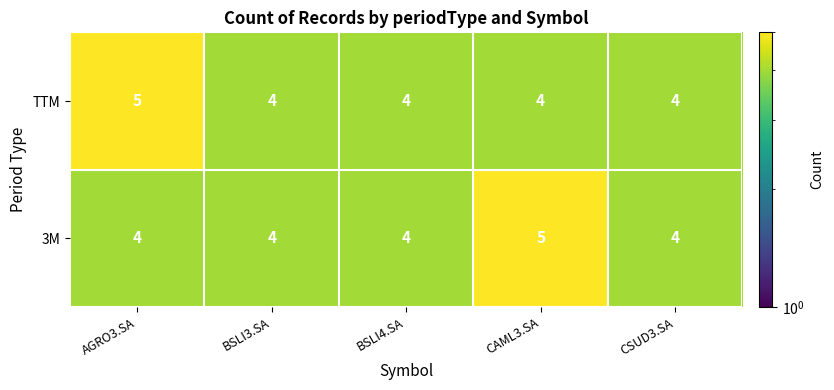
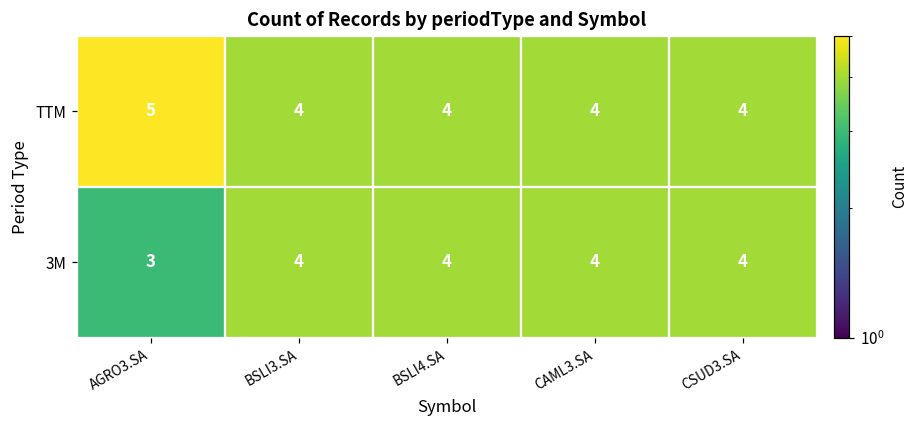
3M, AGRO3.SA: 4 -> 3
3M, CAML3.SA: 5 -> 4
